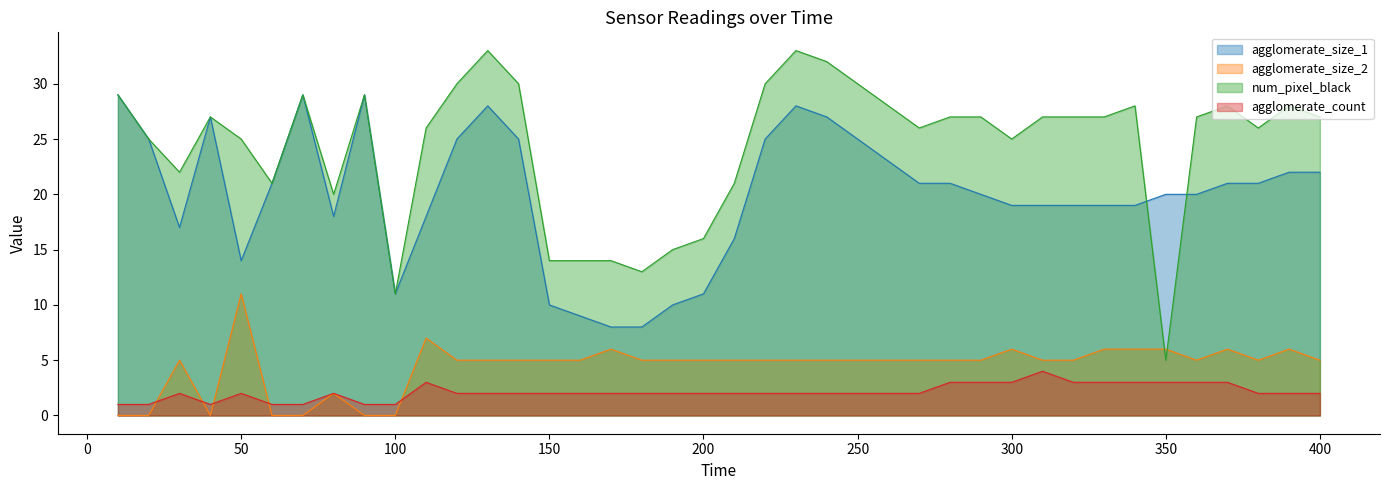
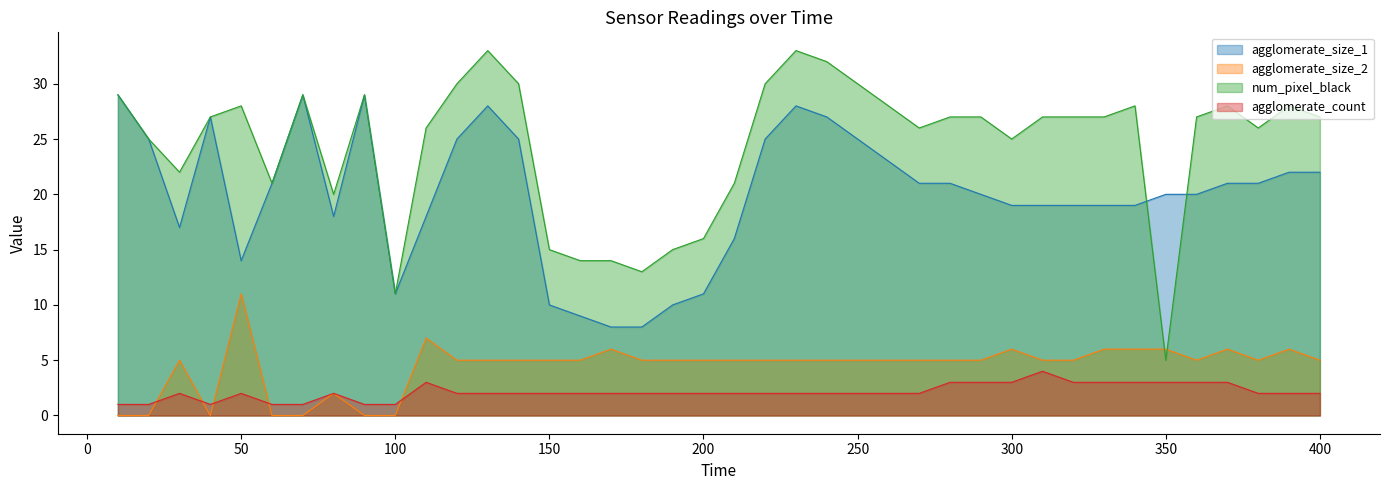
num_pixel_black, 50: 25 -> 28
num_pixel_black, 150: 14 -> 15
